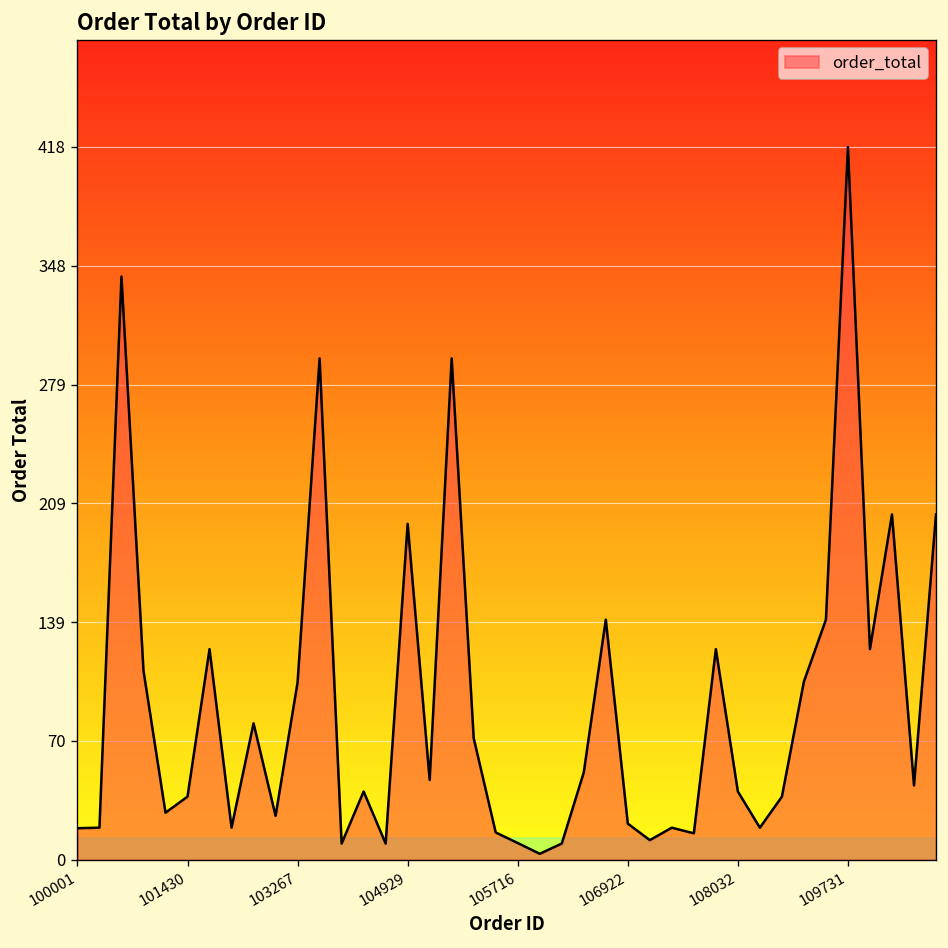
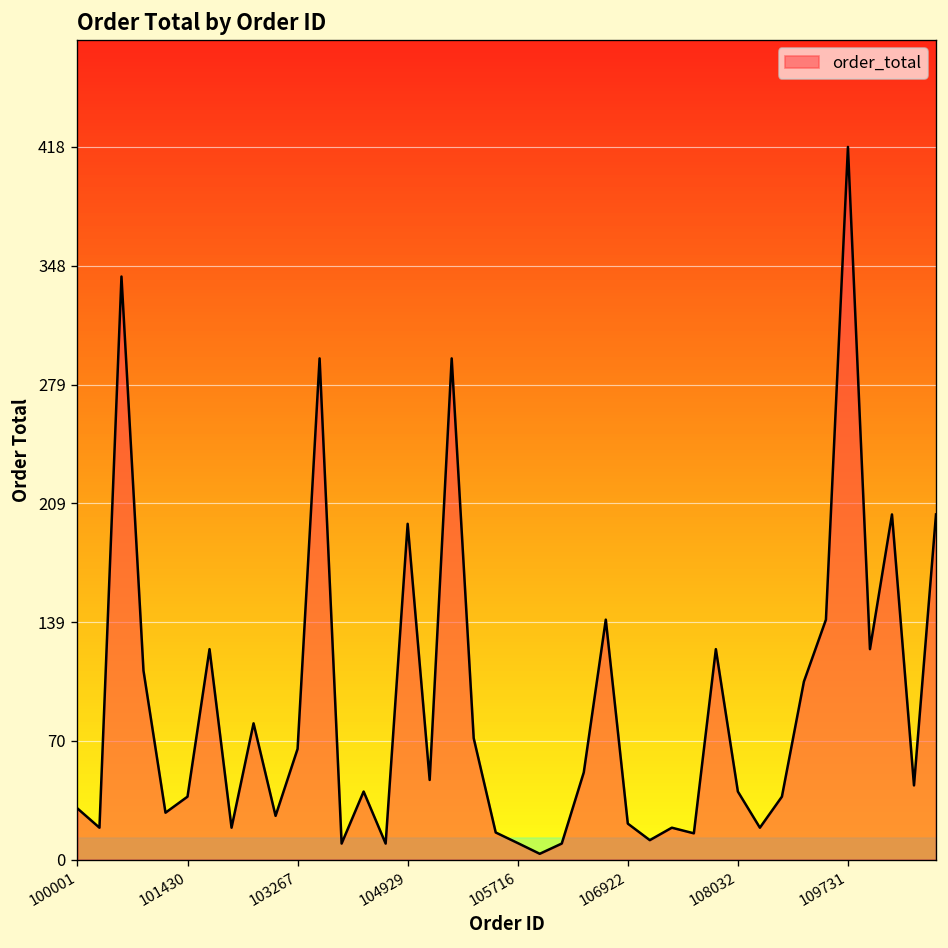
100001: 19 -> 30
103267: 104 -> 65
